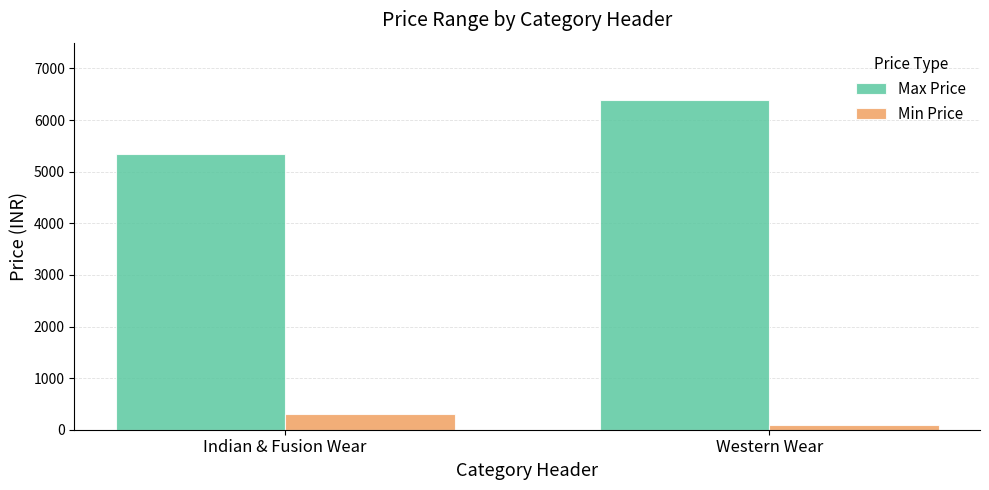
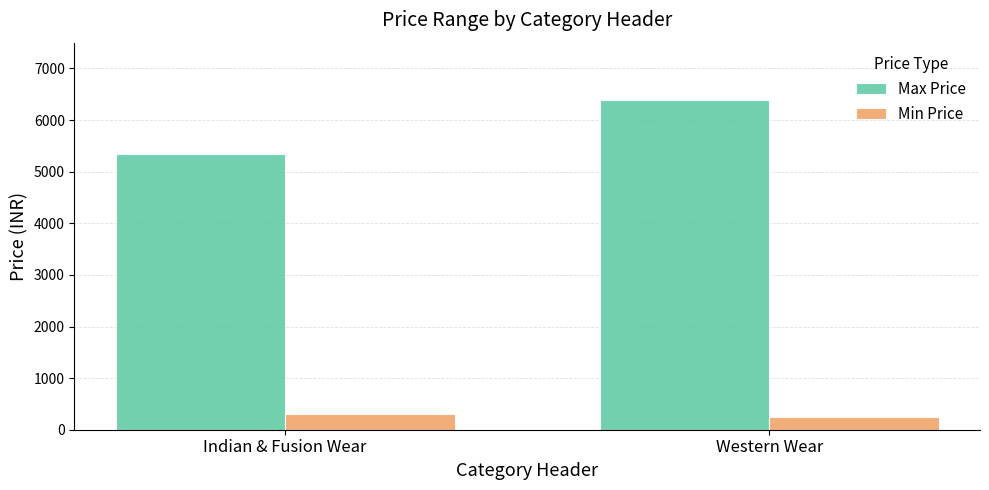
Min Price, Western Wear: 100 -> 200
